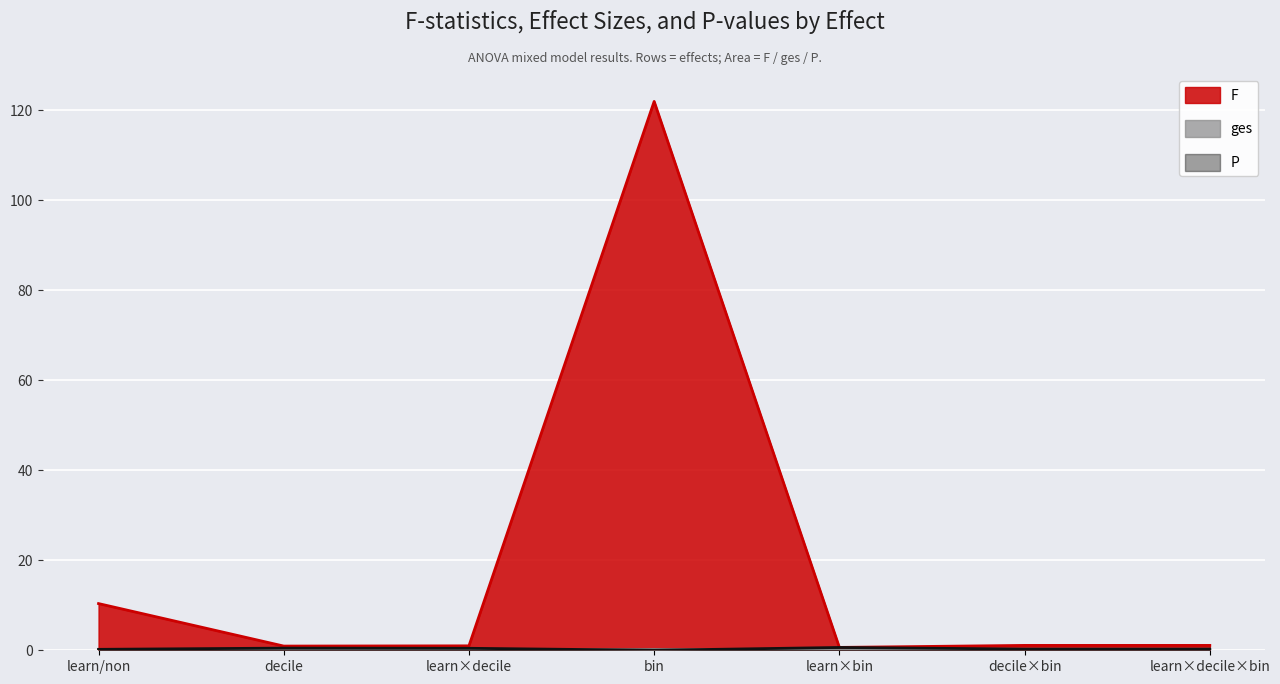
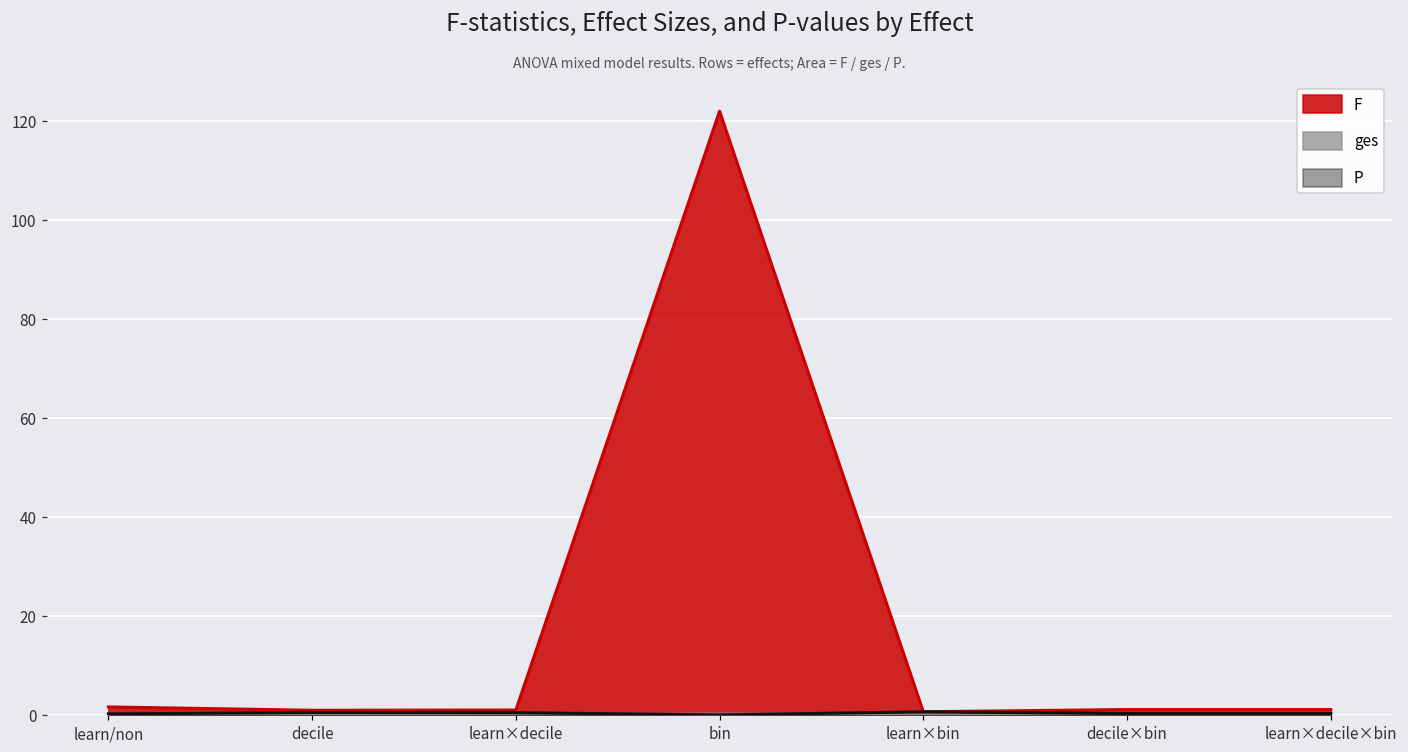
F, learn/non: 10 -> 2
